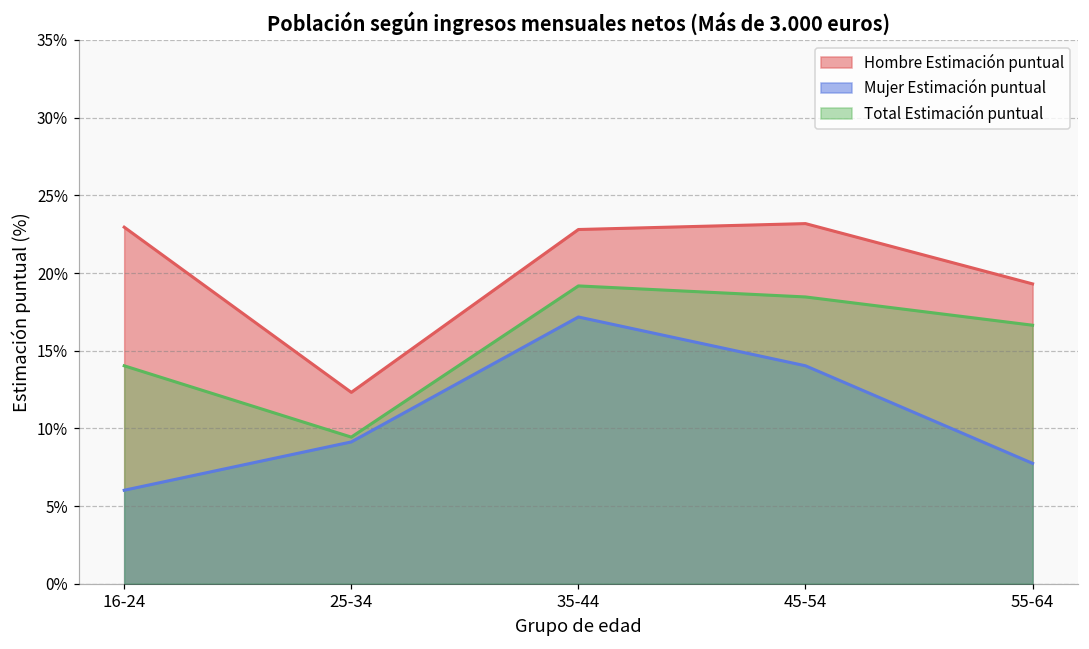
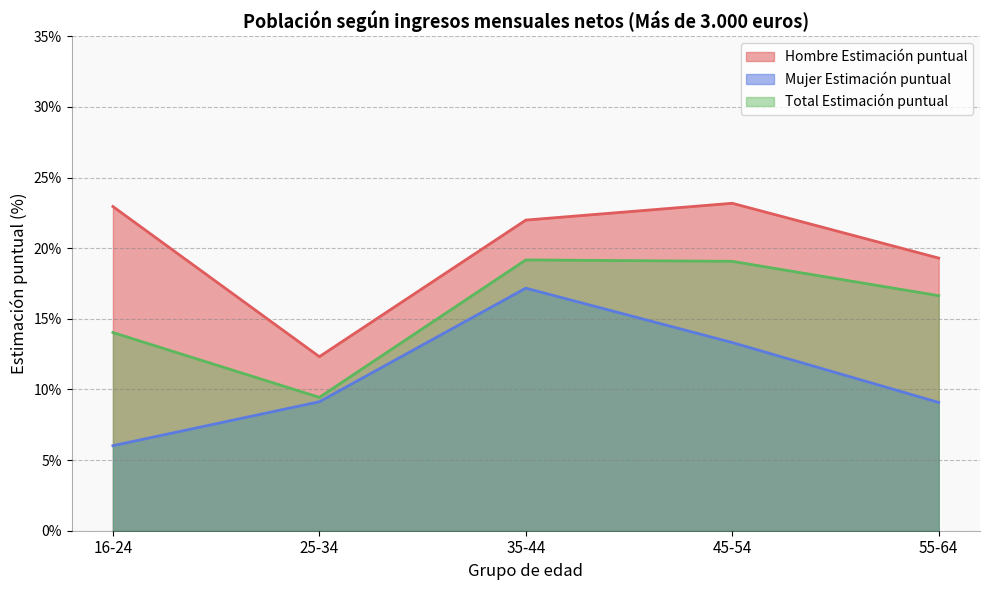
Hombre Estimación puntual, 35-44: 22.8% -> 22.0%
Mujer Estimación puntual, 45-54: 14.0% -> 13.3%
Total Estimación puntual, 45-54: 18.5% -> 19.1%
Mujer Estimación puntual, 55-64: 7.8% -> 9.1%
